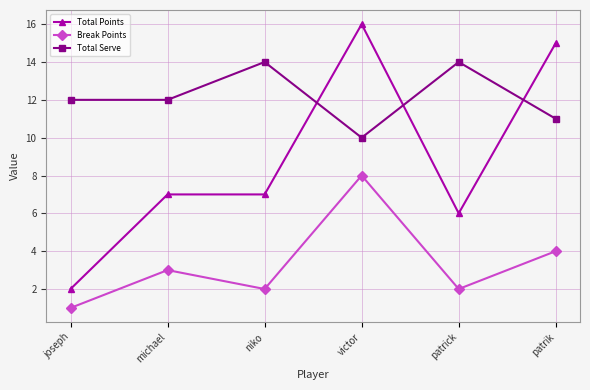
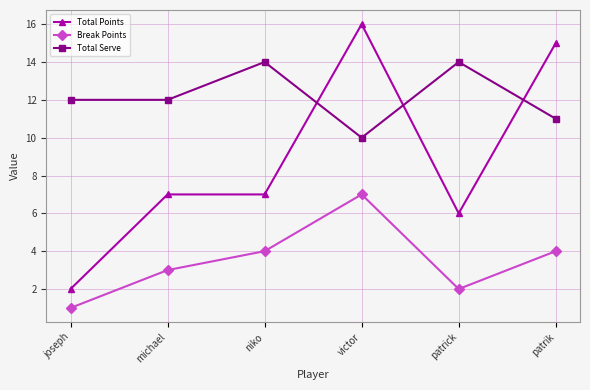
Break Points, niko: 2 -> 4
Break Points, victor: 8 -> 7
